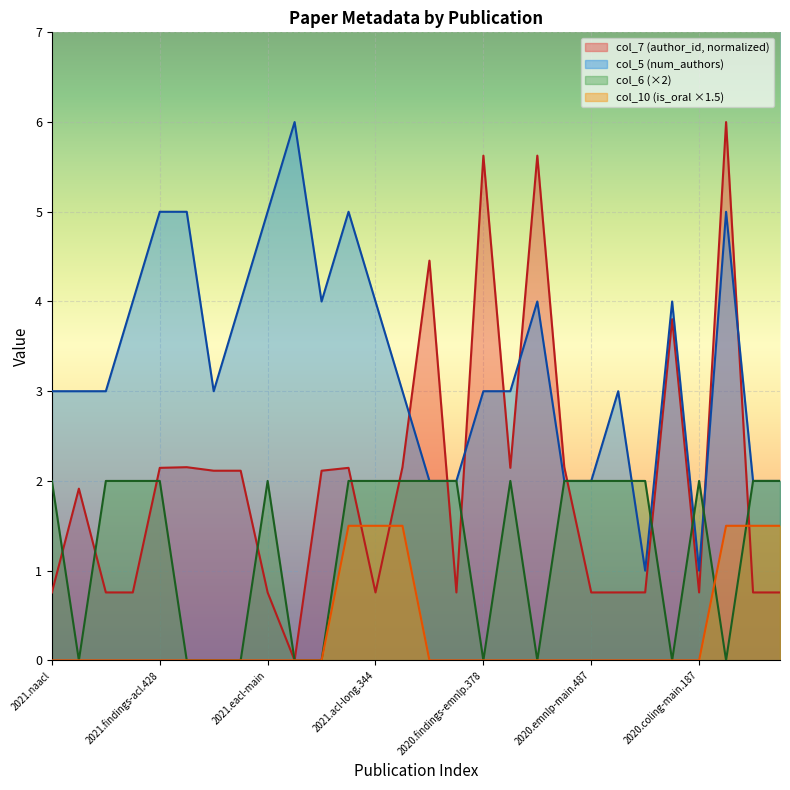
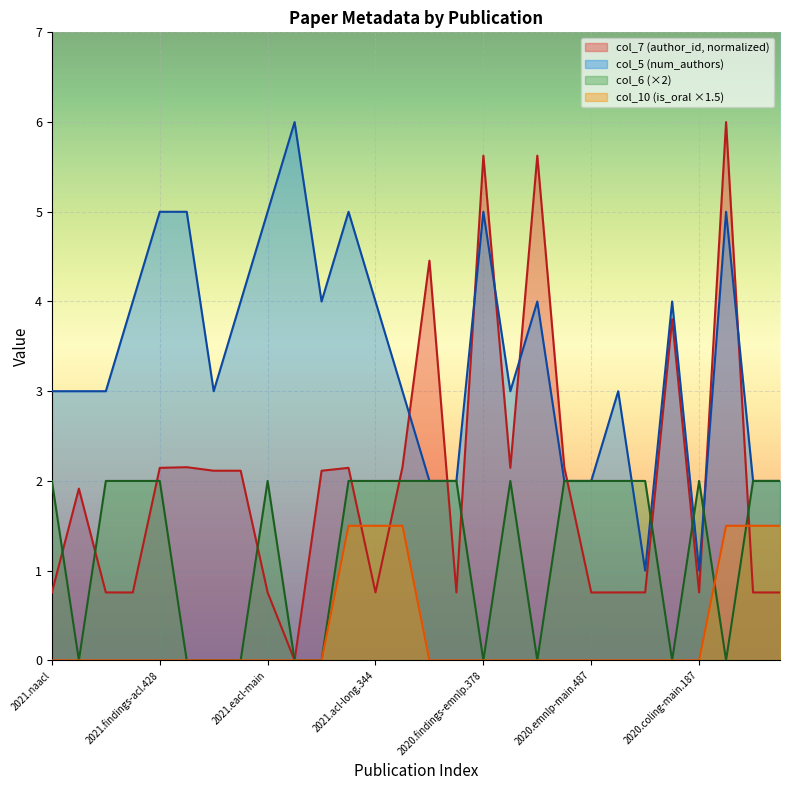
col_5 (num_authors), 2020.findings-emnlp.378: 3 -> 5
